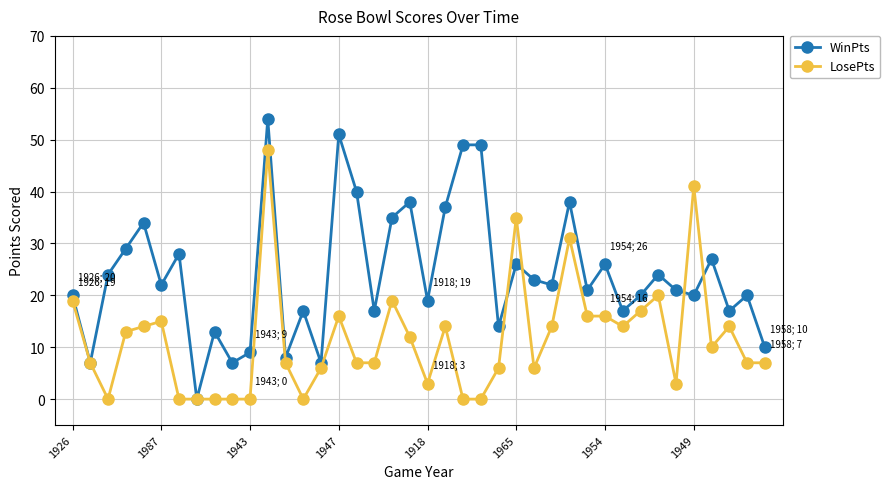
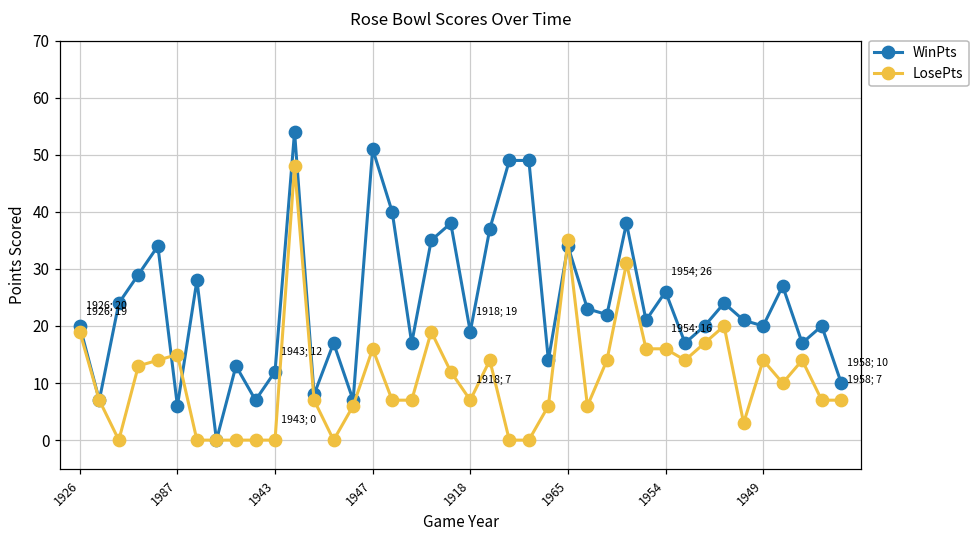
WinPts, 1987: 22 -> 6
WinPts, 1943: 9 -> 12
LosePts, 1918: 3 -> 7
WinPts, 1965: 26 -> 34
LosePts, 1949: 41 -> 14
